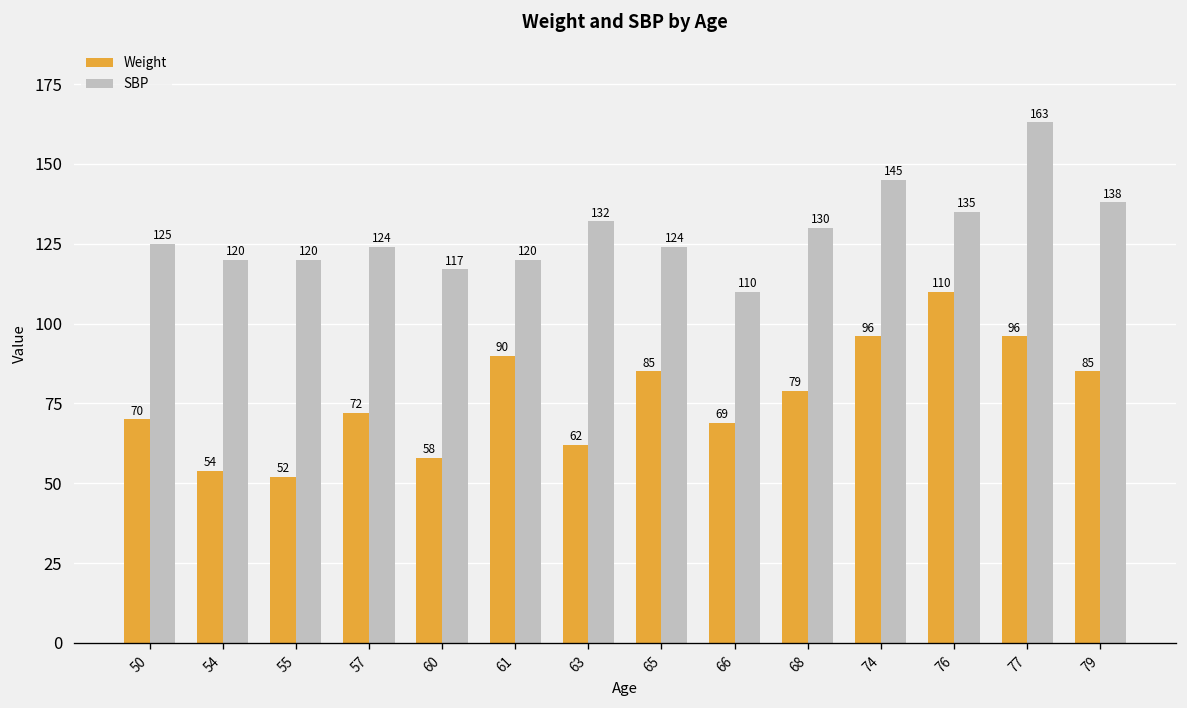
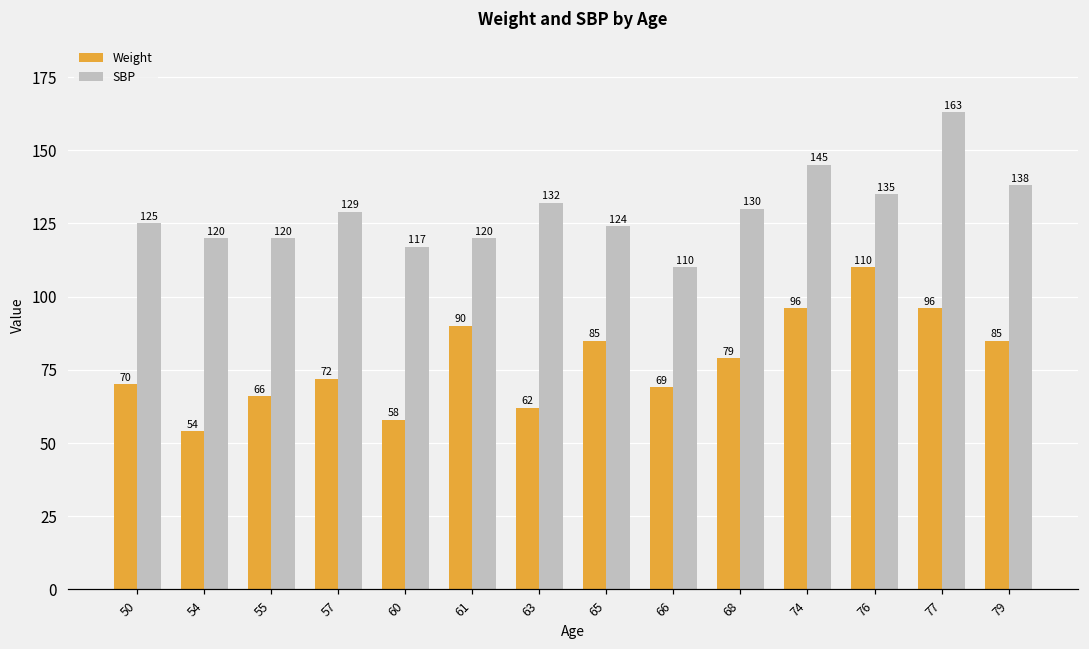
Weight, 55: 52 -> 66
SBP, 57: 124 -> 129
